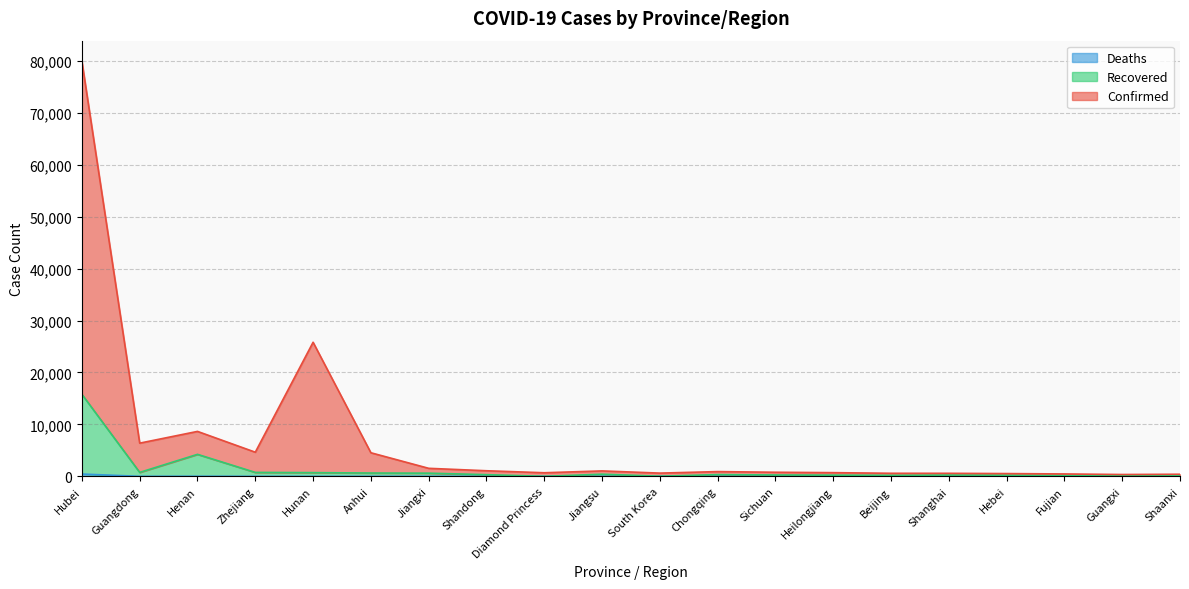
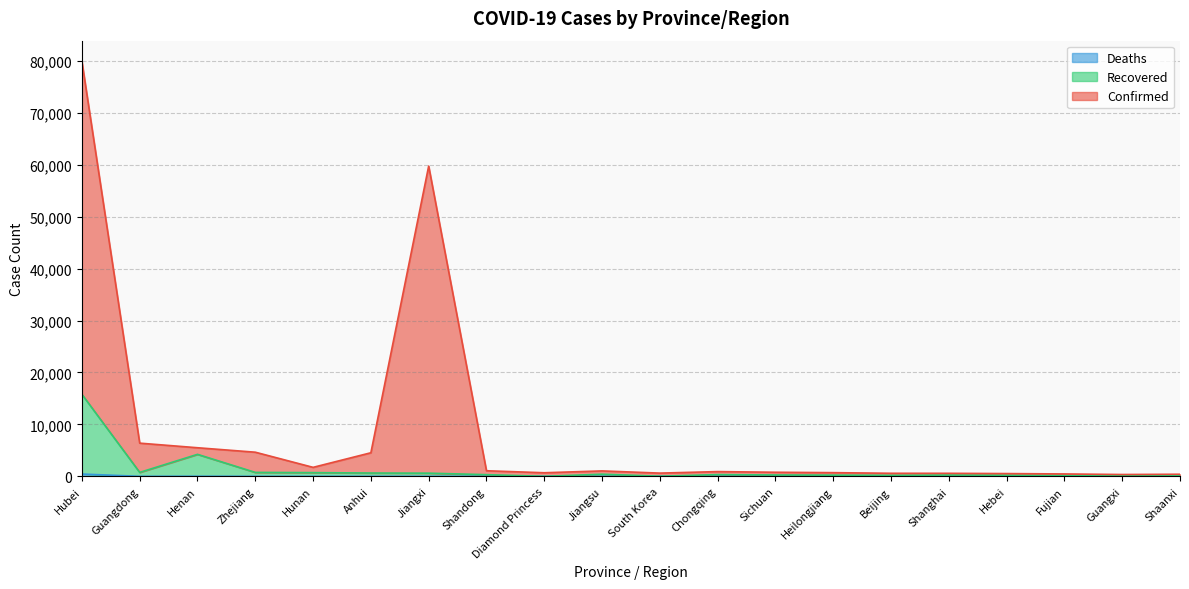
Confirmed, Henan: 4,000 -> 1,000
Confirmed, Hunan: 25,000 -> 1,000
Confirmed, Jiangxi: 1,000 -> 59,000
